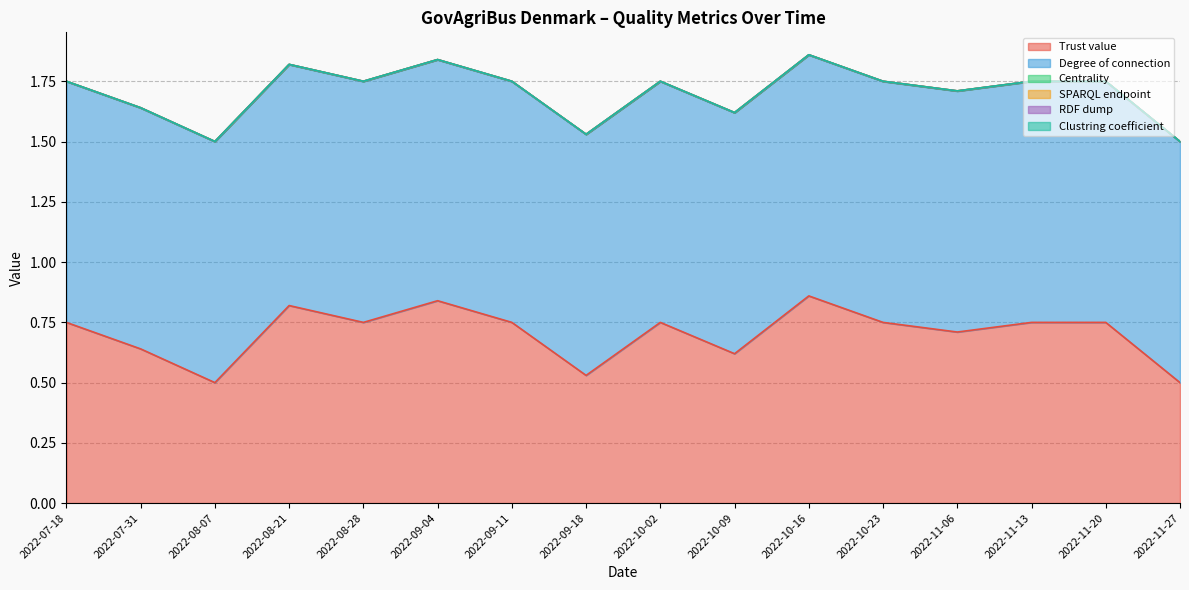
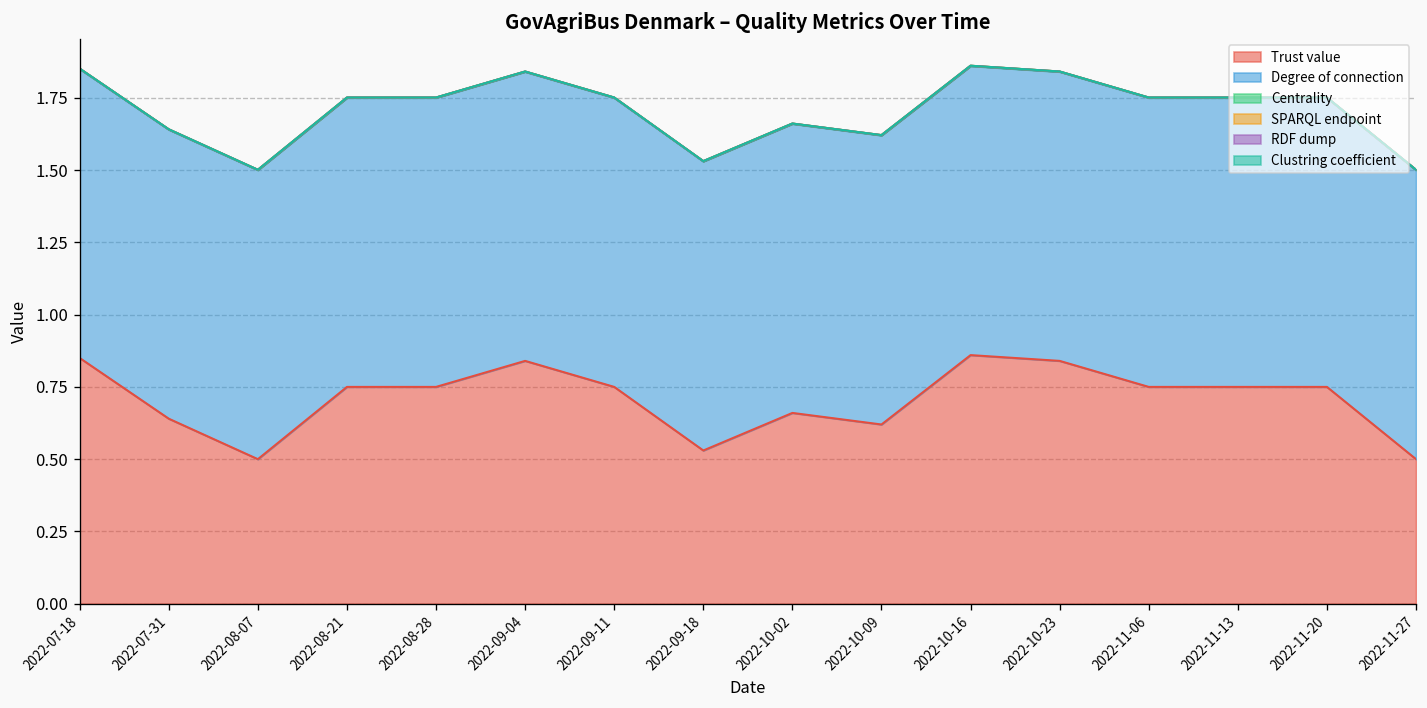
Trust value, 2022-07-18: 0.75 -> 0.85
Trust value, 2022-08-21: 0.82 -> 0.75
Trust value, 2022-10-02: 0.75 -> 0.66
Trust value, 2022-10-23: 0.75 -> 0.84
Trust value, 2022-11-06: 0.71 -> 0.75
